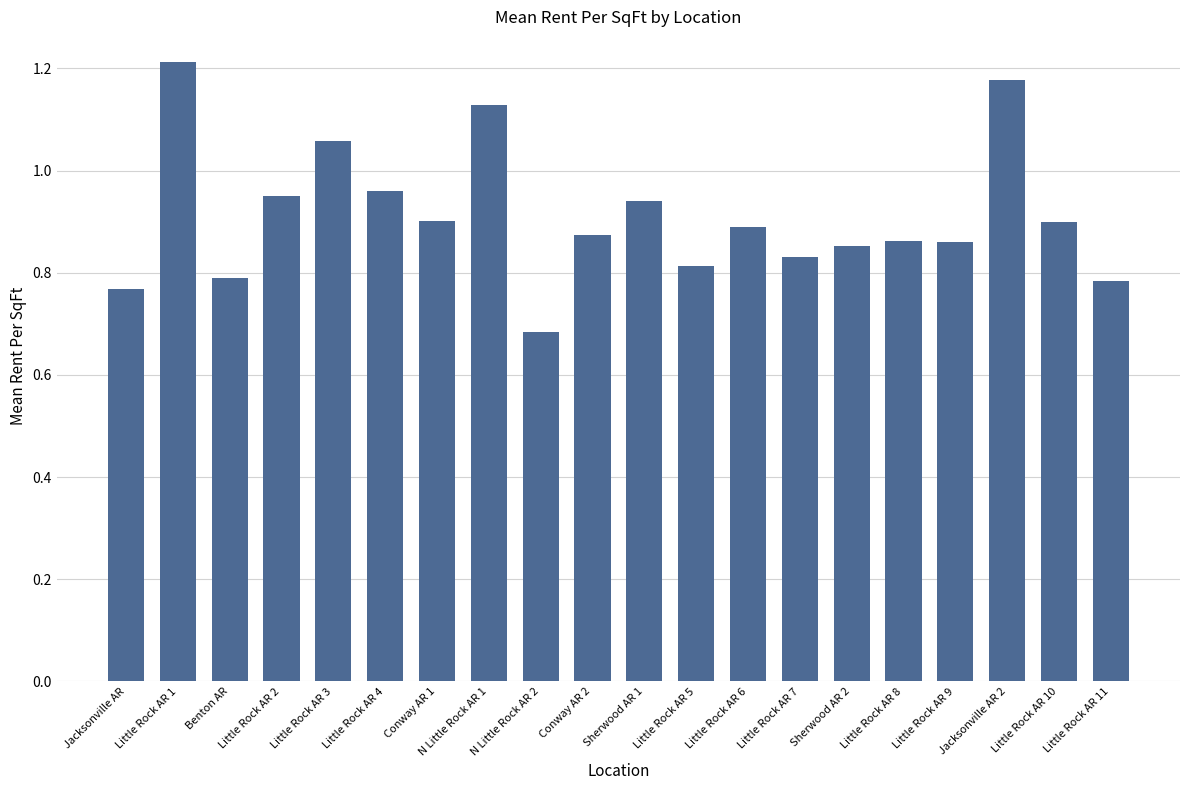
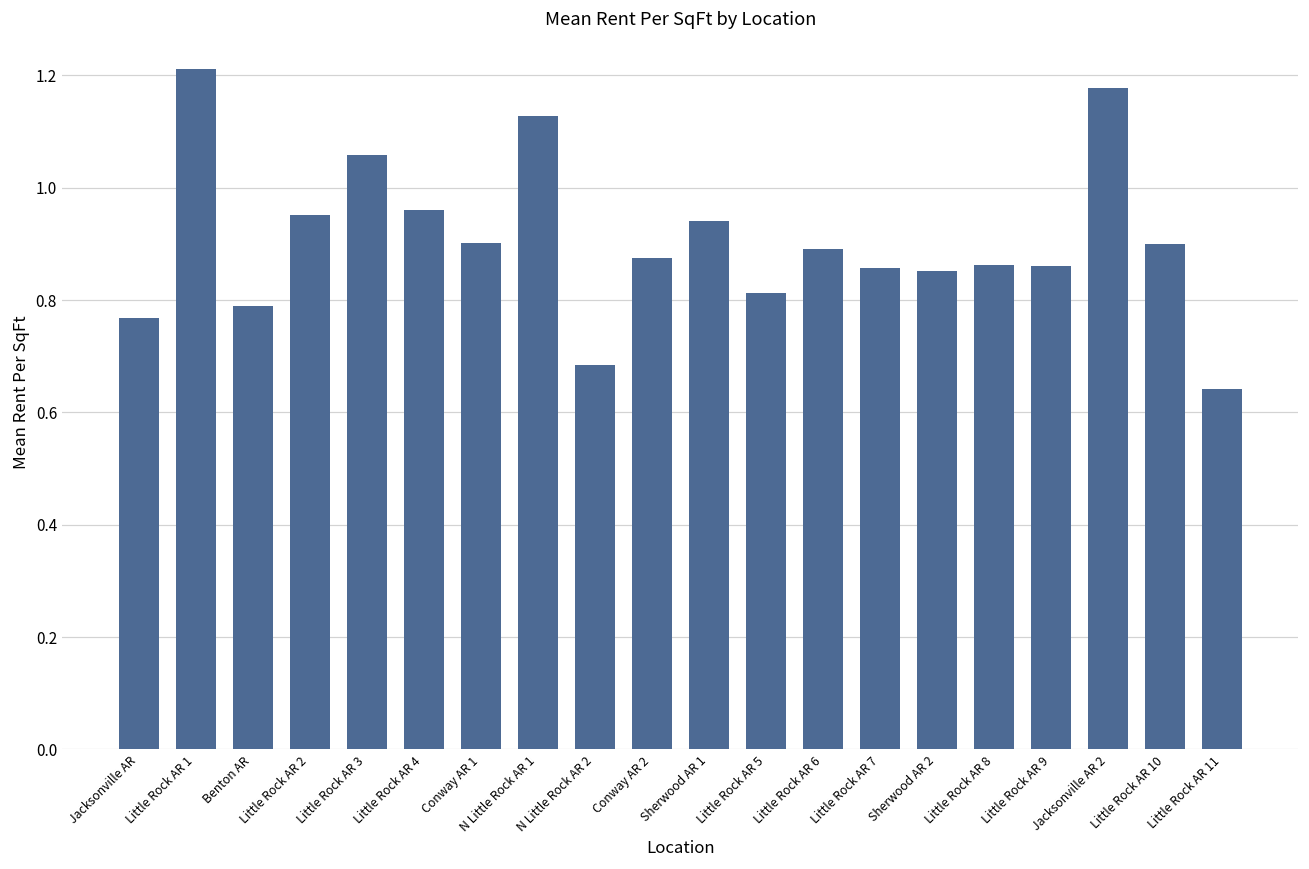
Little Rock AR 7: 0.83 -> 0.86
Little Rock AR 11: 0.78 -> 0.64
